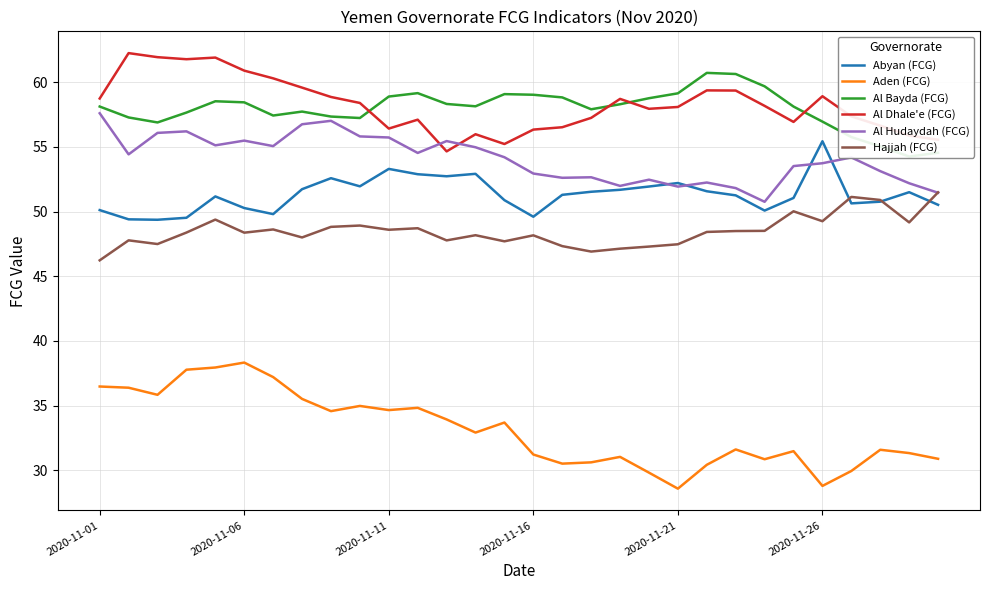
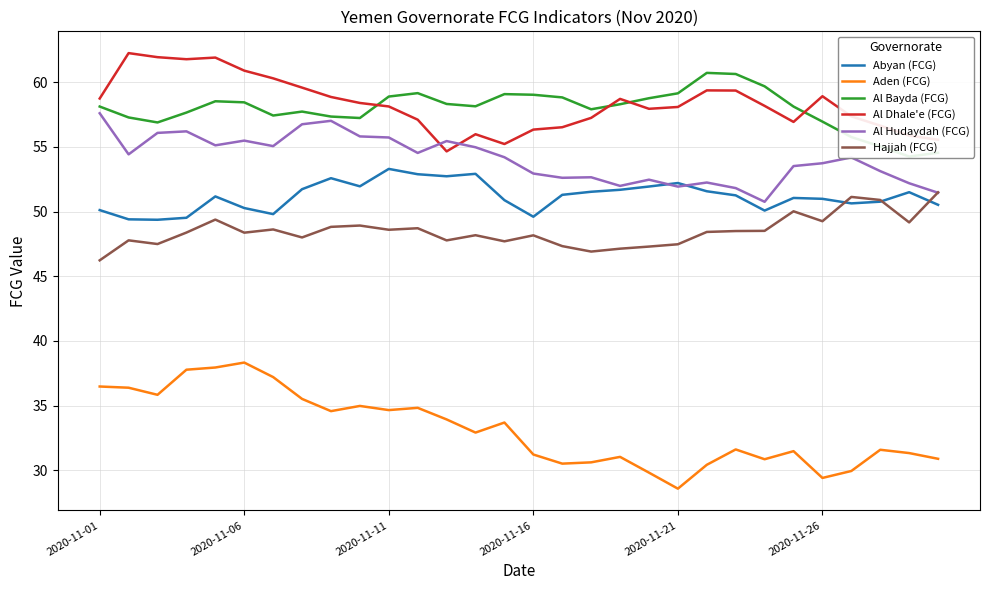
Al Dhale'e (FCG), 2020-11-11: 56.4 -> 58.1
Abyan (FCG), 2020-11-26: 55.4 -> 51.0
Aden (FCG), 2020-11-26: 28.8 -> 29.4
